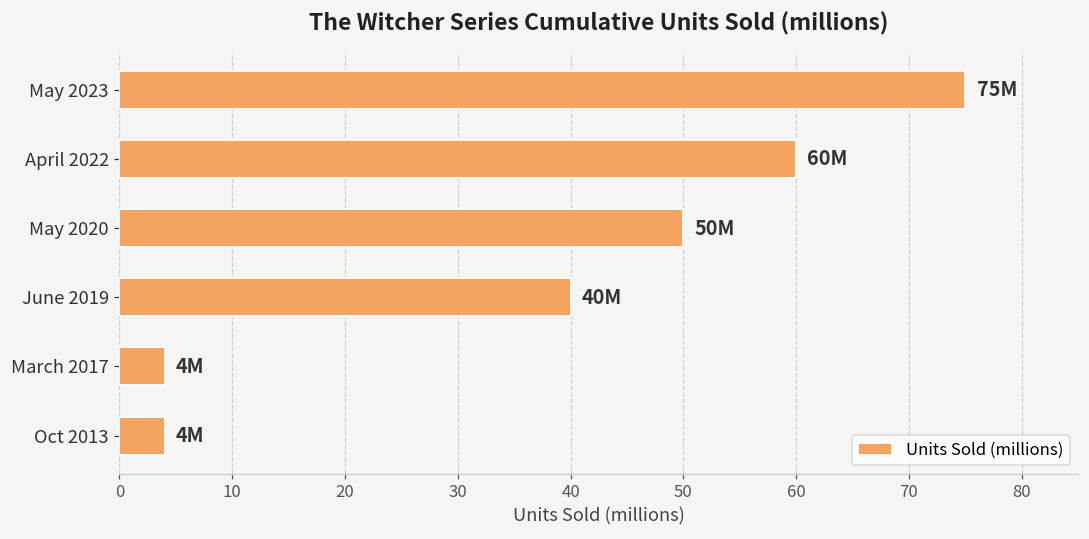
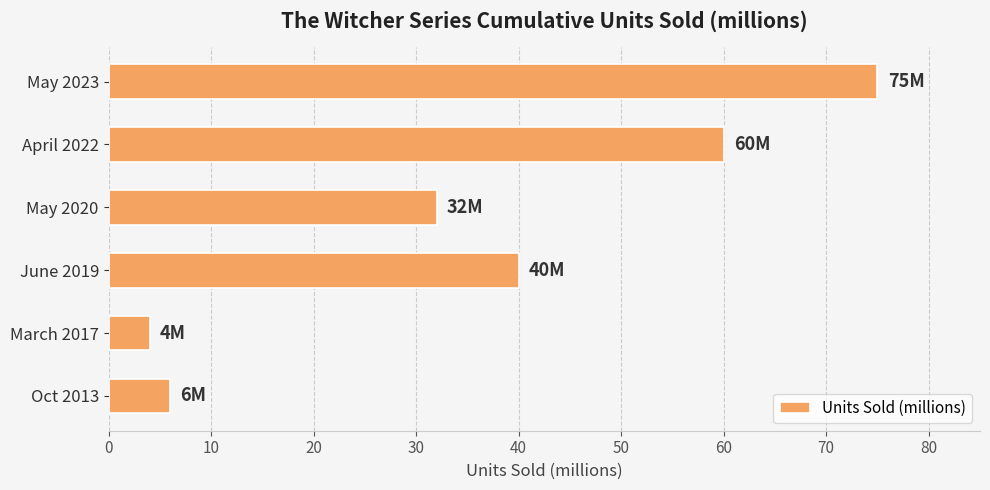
May 2020: 50M -> 32M
Oct 2013: 4M -> 6M
